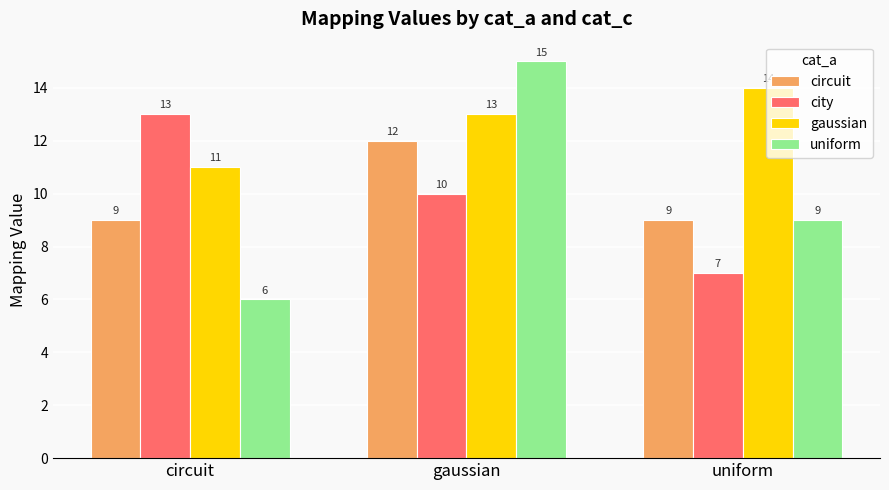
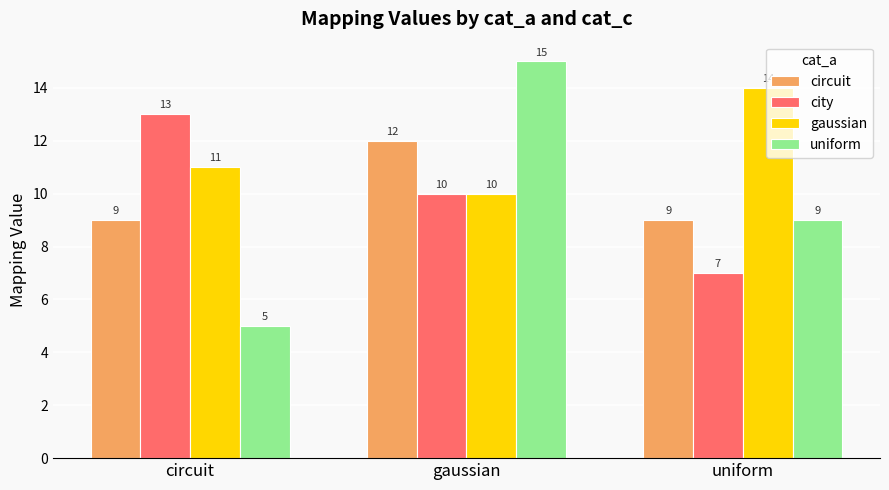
uniform, circuit: 6 -> 5
gaussian, gaussian: 13 -> 10
